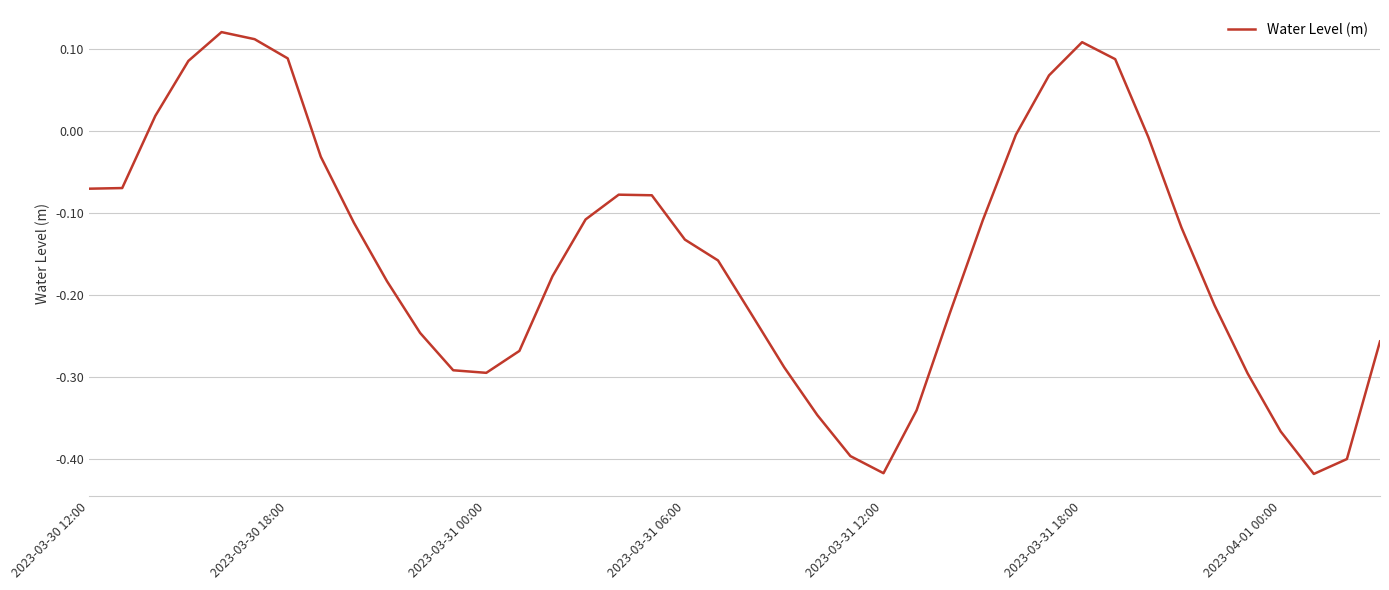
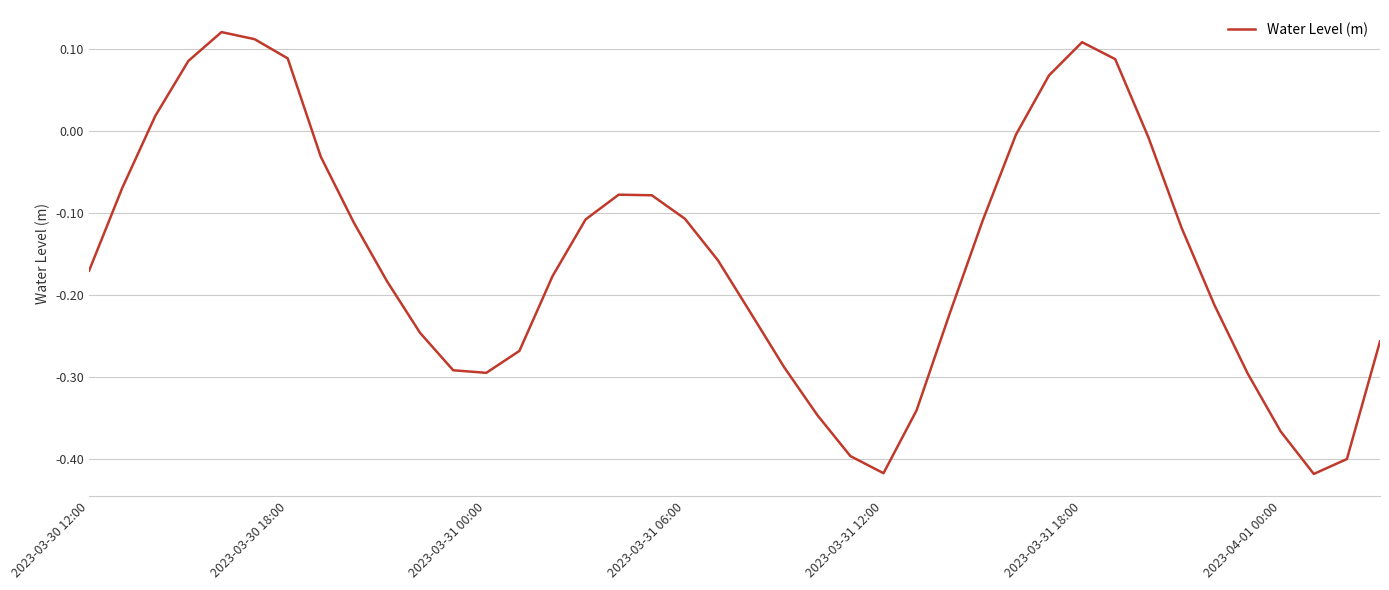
2023-03-30 12:00: -0.07 -> -0.17
2023-03-31 06:00: -0.13 -> -0.11
